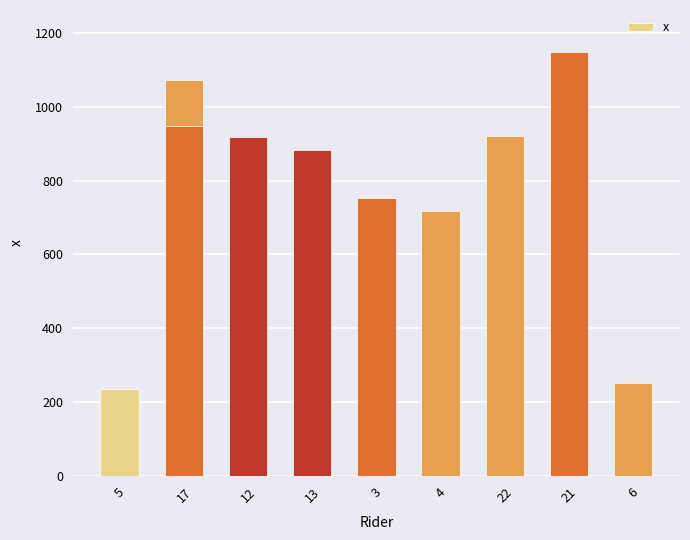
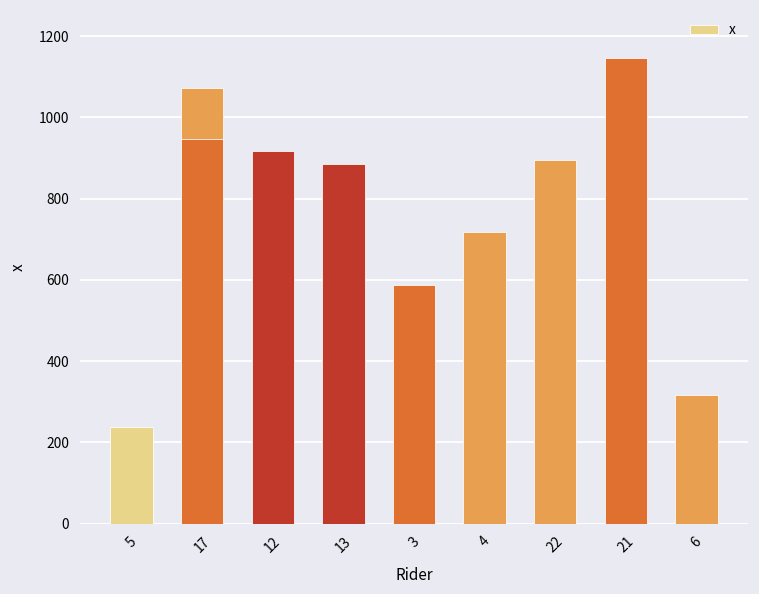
3: 750 -> 590
22: 920 -> 890
6: 250 -> 320
